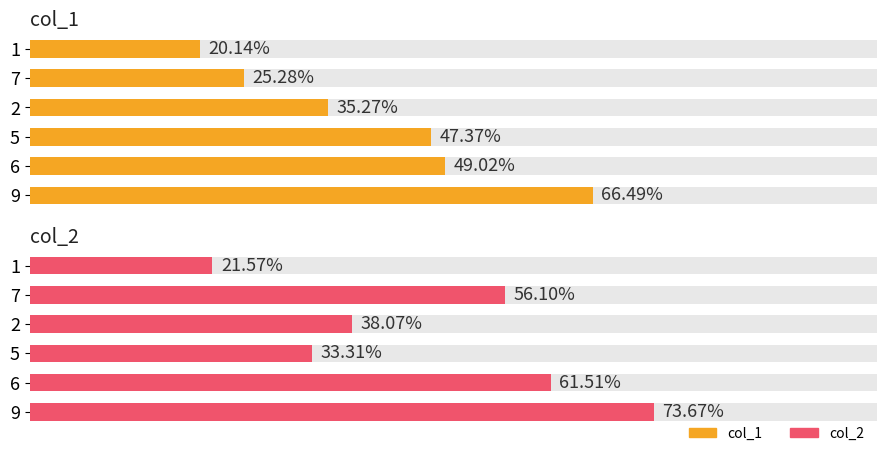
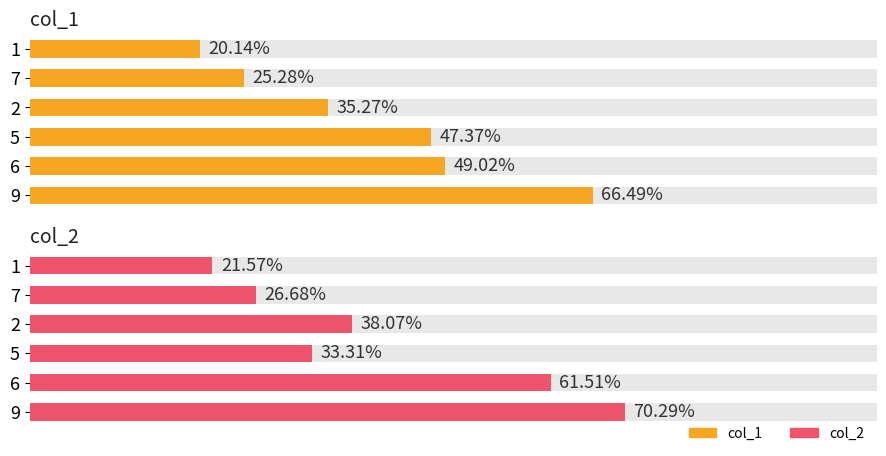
col_2, col_2, 7: 56.10% -> 26.68%
col_2, col_2, 9: 73.67% -> 70.29%
